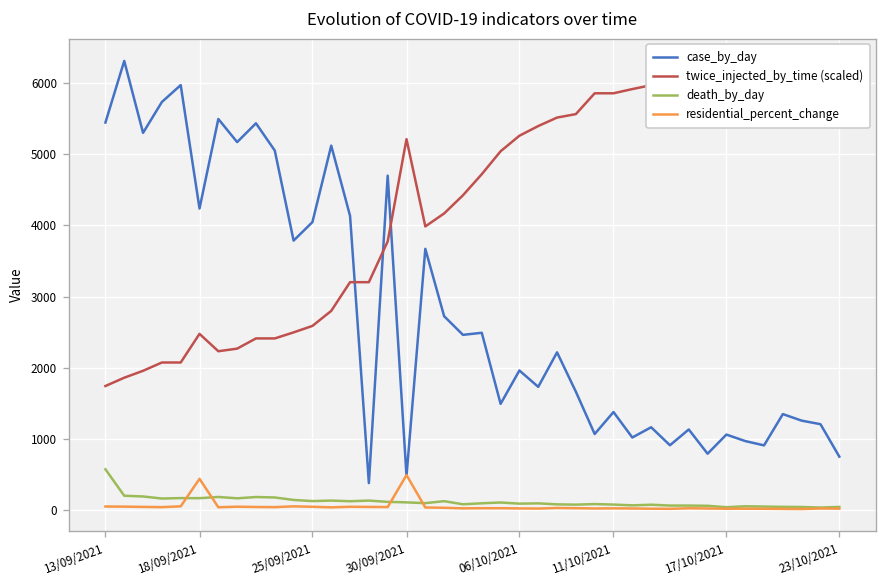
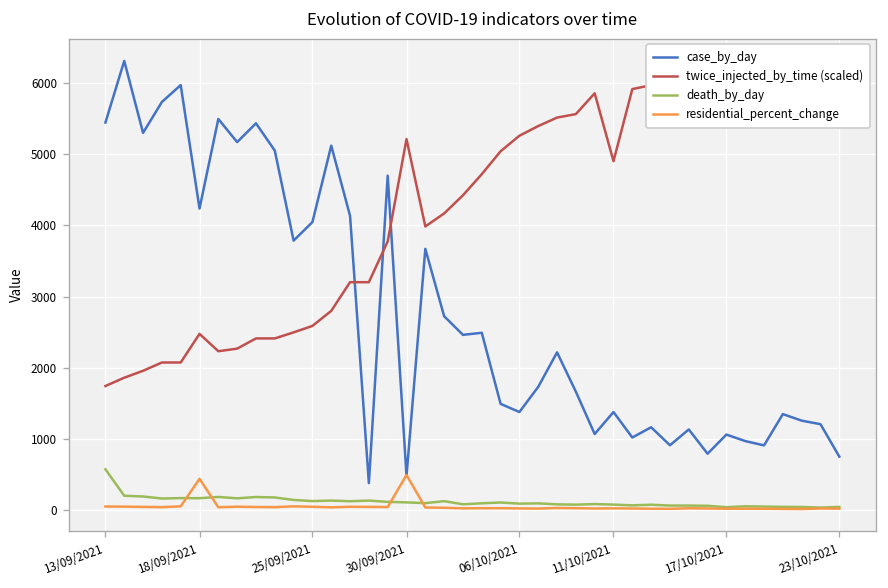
case_by_day, 06/10/2021: 2000 -> 1400
twice_injected_by_time (scaled), 11/10/2021: 5900 -> 4900
